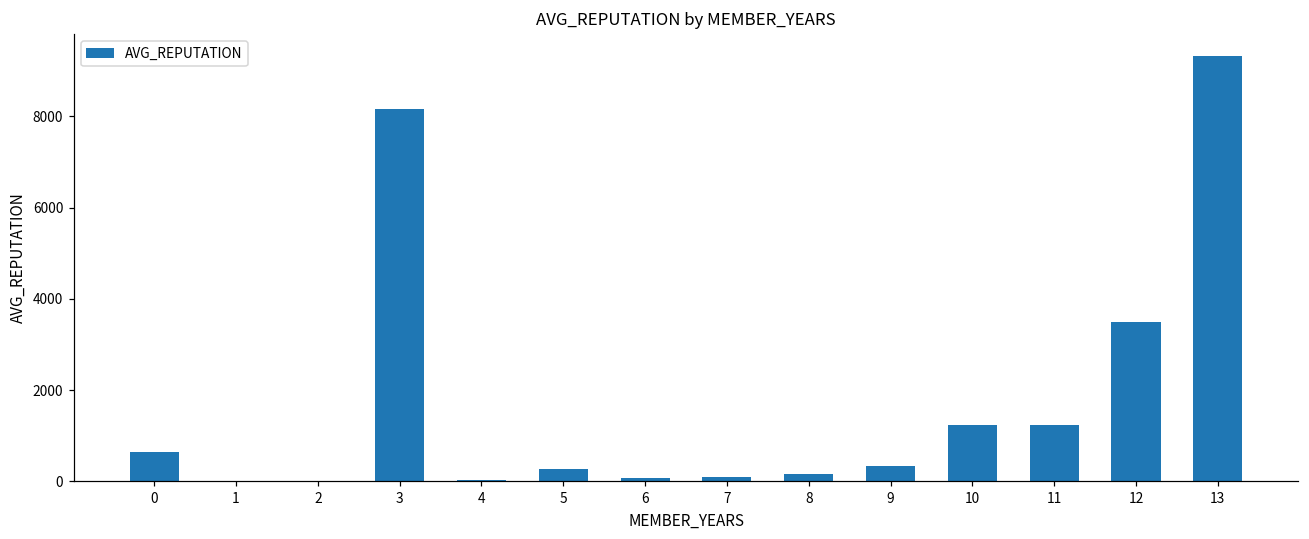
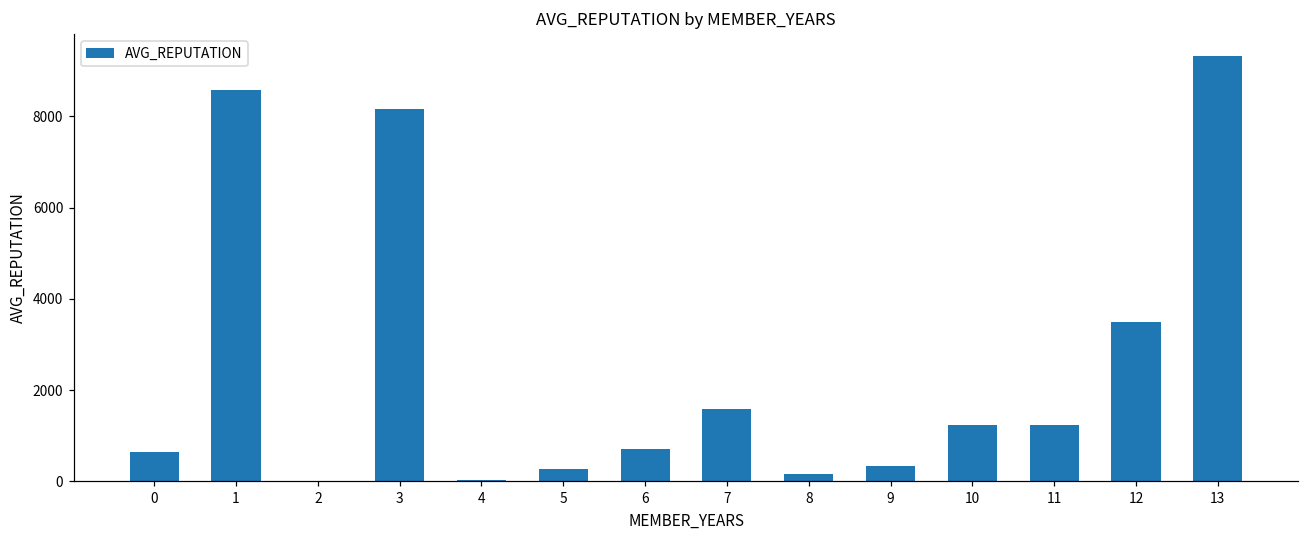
1: 0 -> 8600
6: 100 -> 700
7: 100 -> 1600
